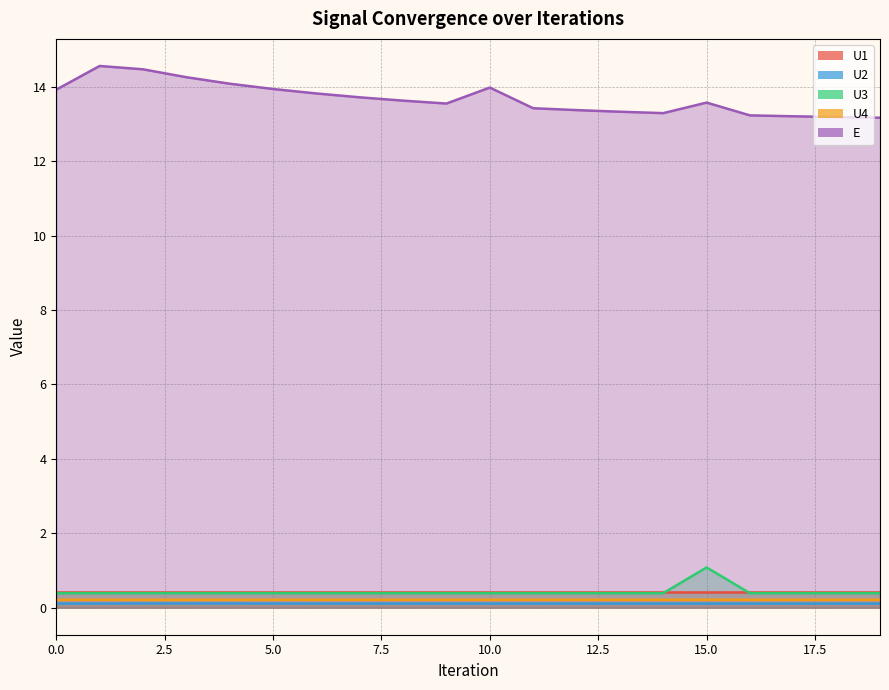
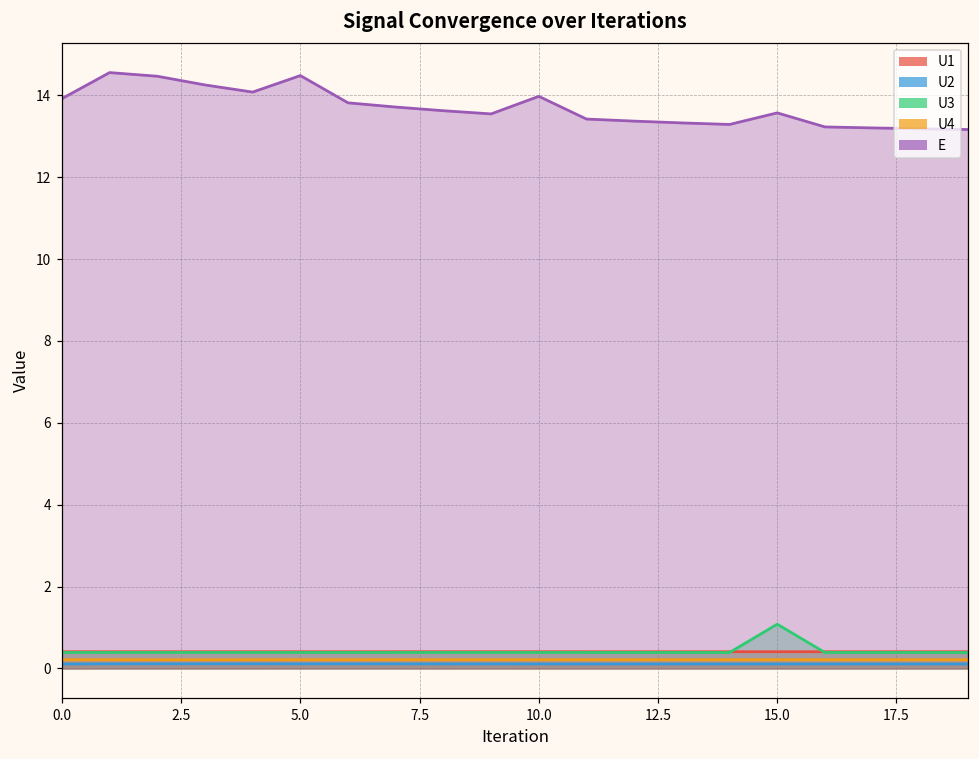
E, 5.0: 13.9 -> 14.5
